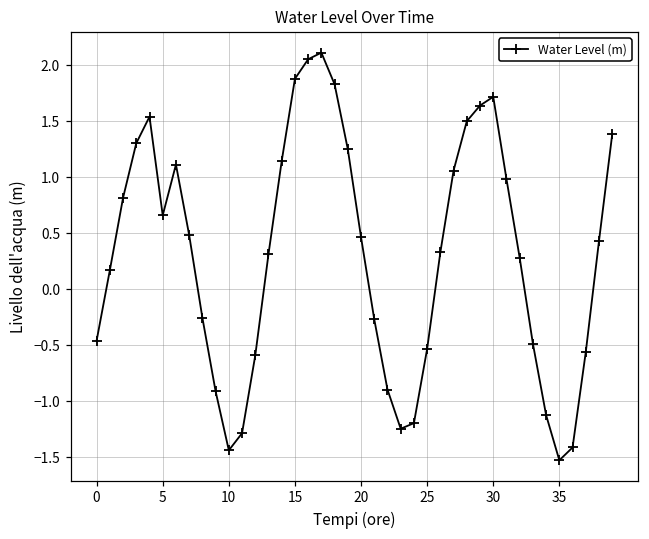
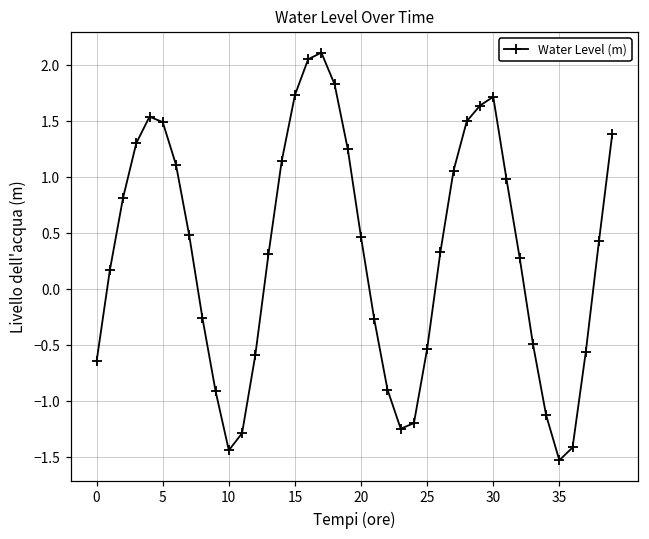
0: -0.46 -> -0.64
5: 0.66 -> 1.49
15: 1.88 -> 1.73
